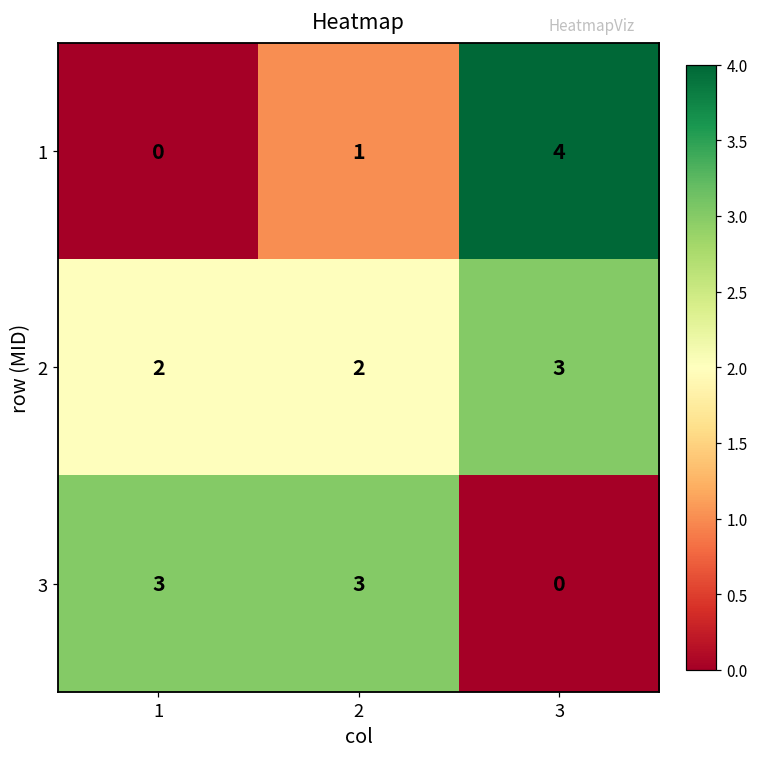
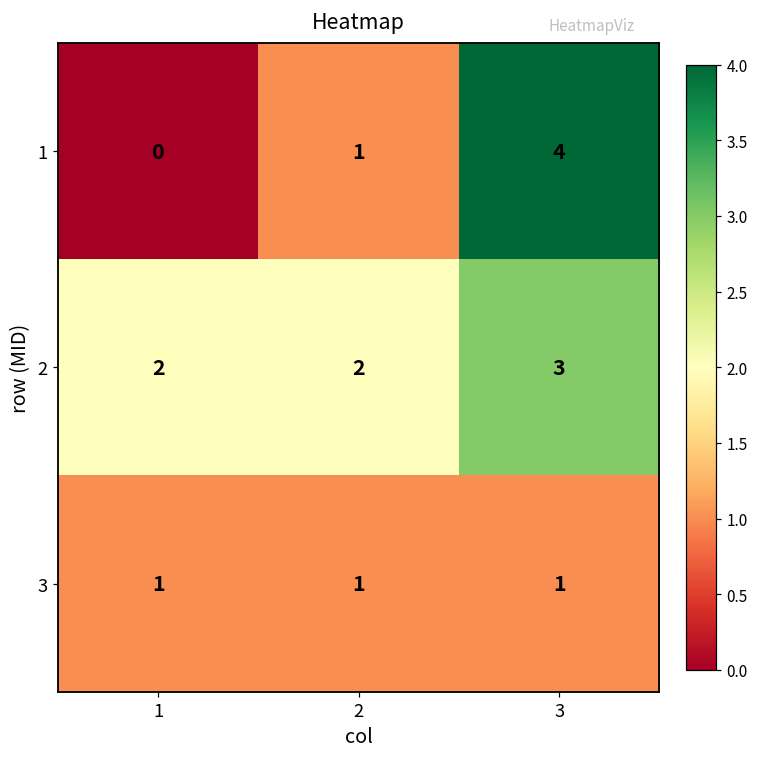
3, 1: 3 -> 1
3, 2: 3 -> 1
3, 3: 0 -> 1
